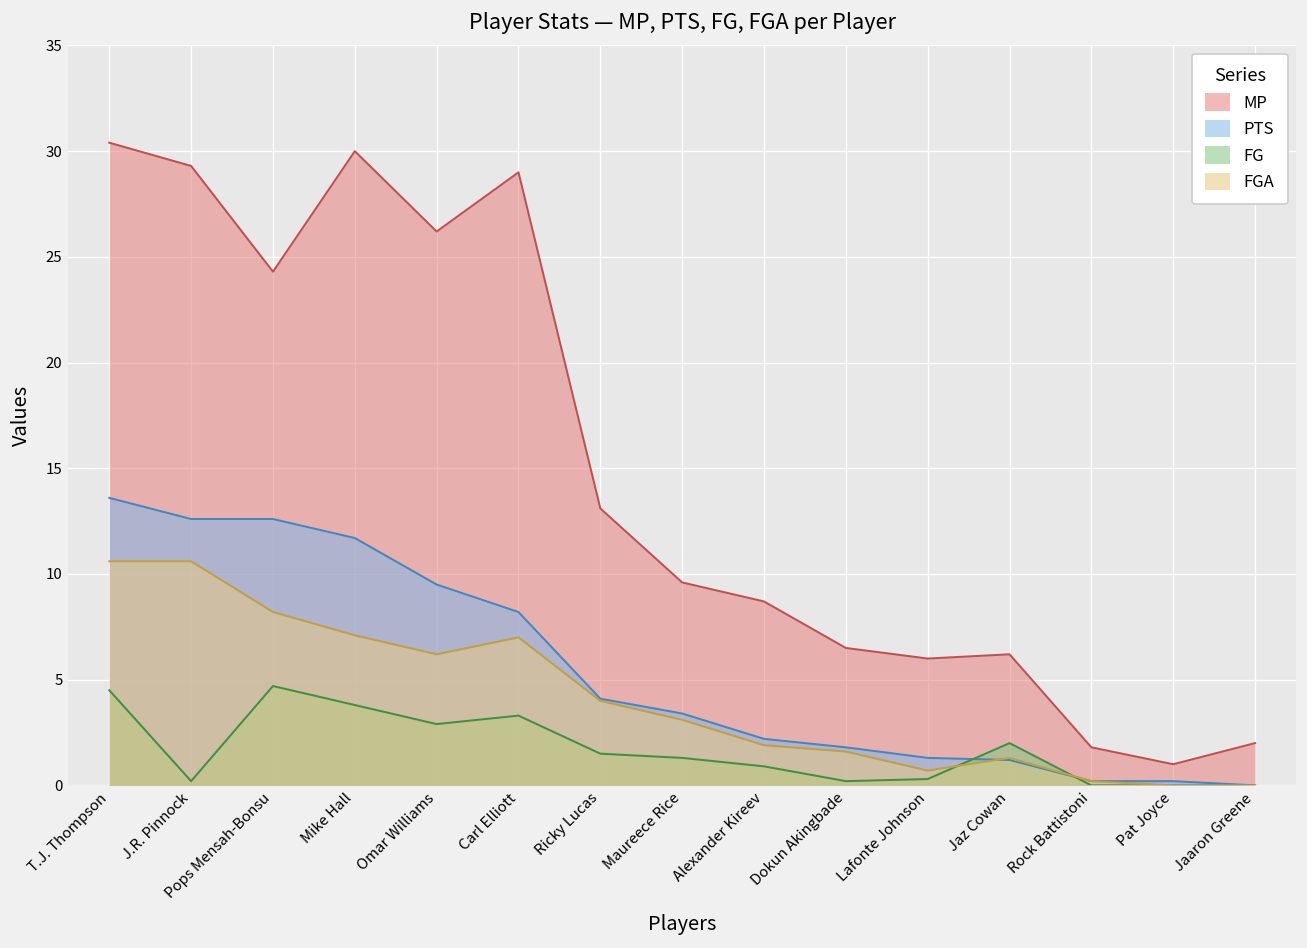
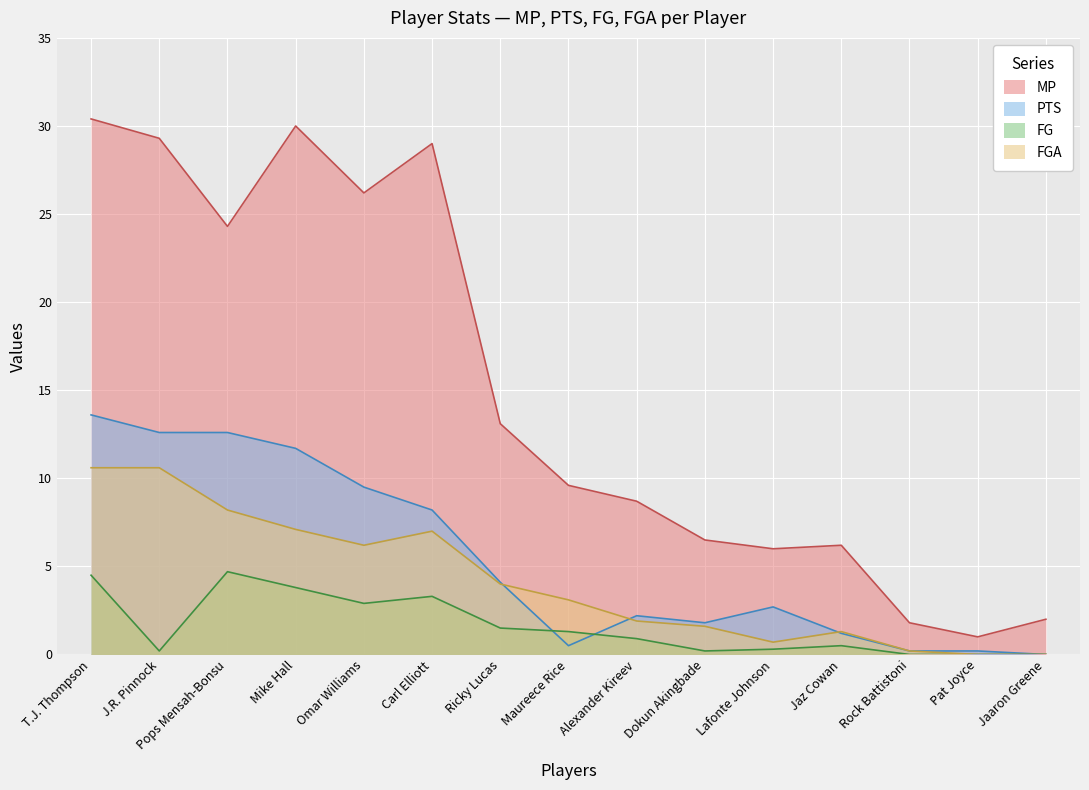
PTS, Maureece Rice: 3.4 -> 0.5
PTS, Lafonte Johnson: 1.3 -> 2.7
FG, Jaz Cowan: 2.0 -> 0.5
